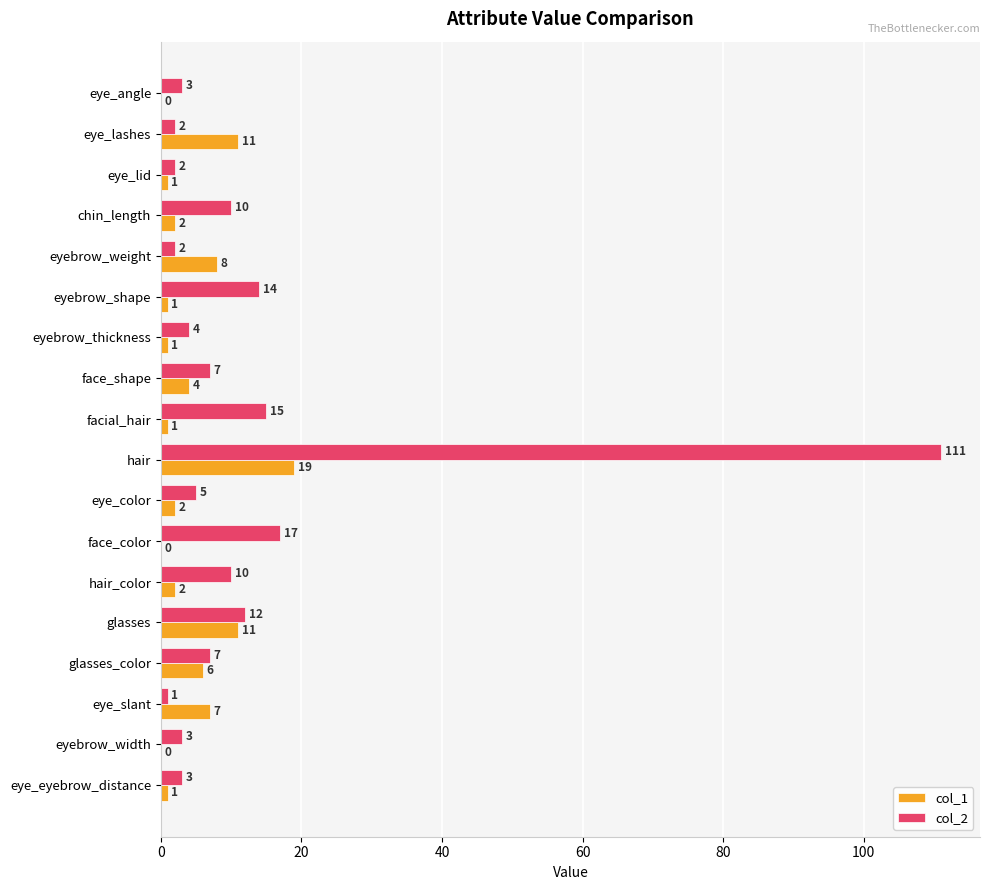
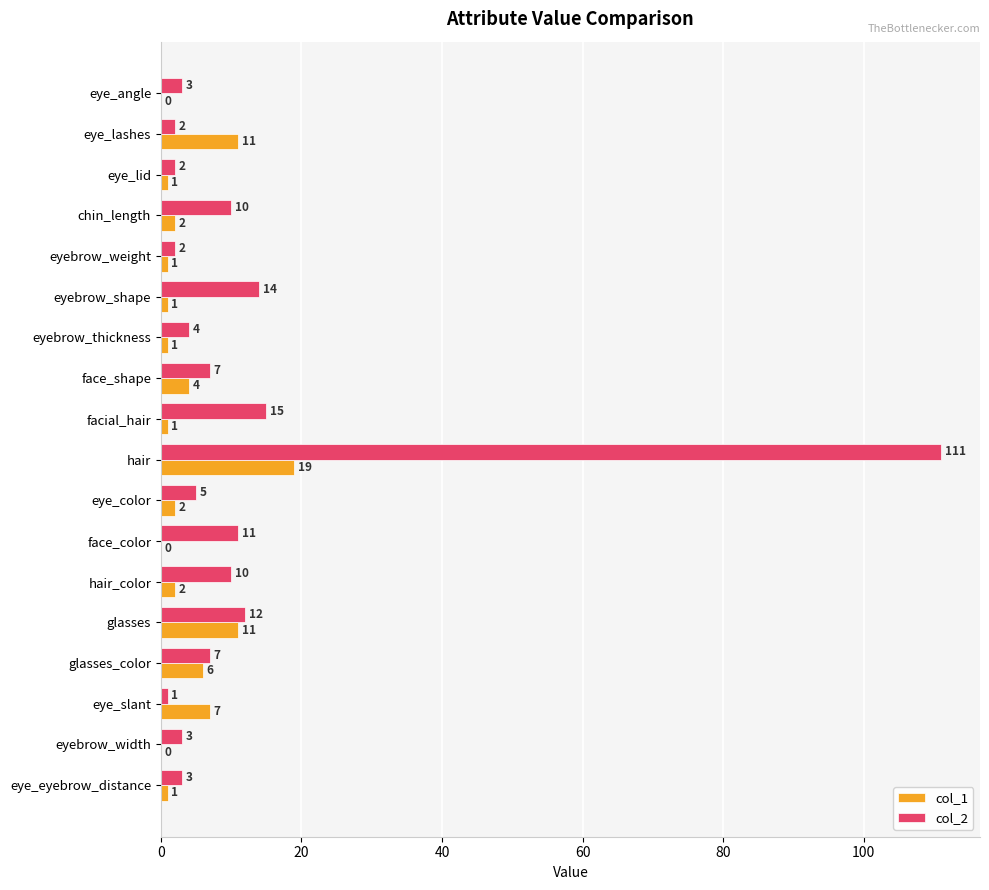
col_1, eyebrow_weight: 8 -> 1
col_2, face_color: 17 -> 11
